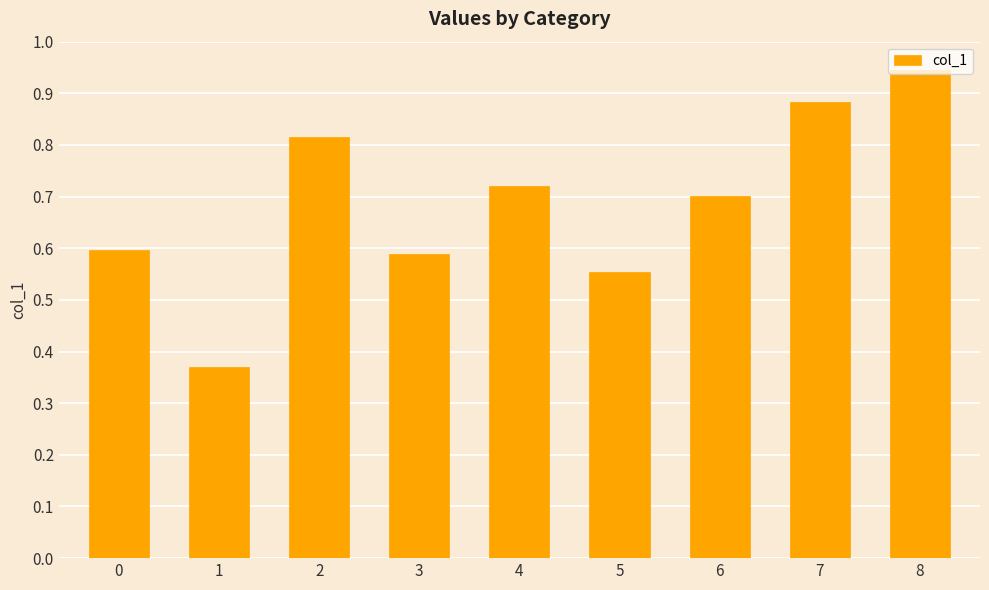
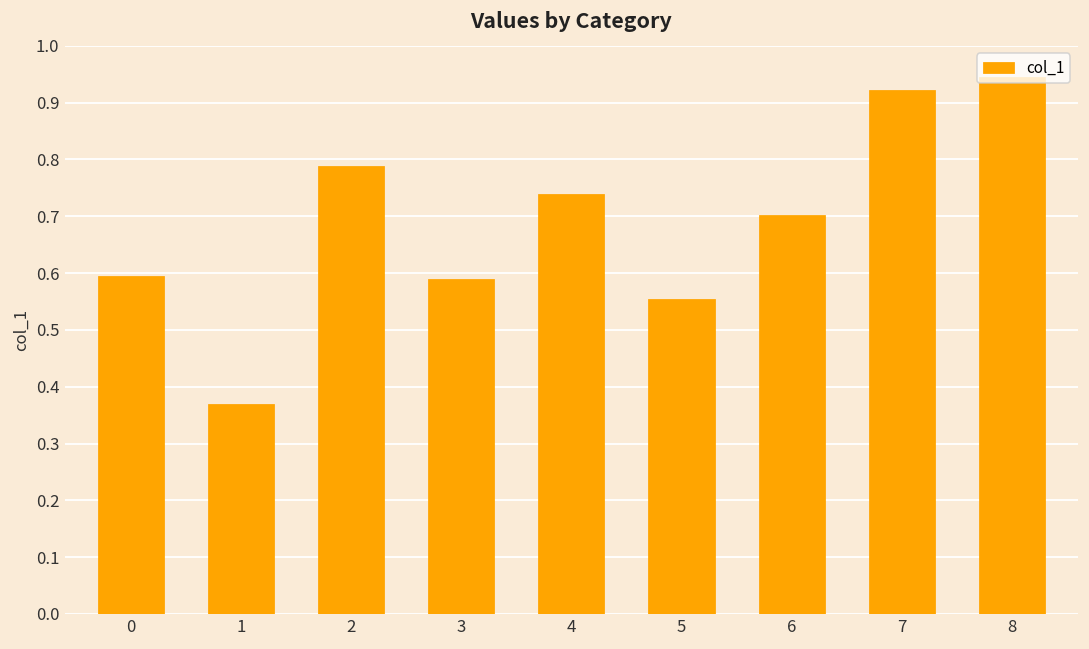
2: 0.81 -> 0.79
4: 0.72 -> 0.74
7: 0.88 -> 0.92
